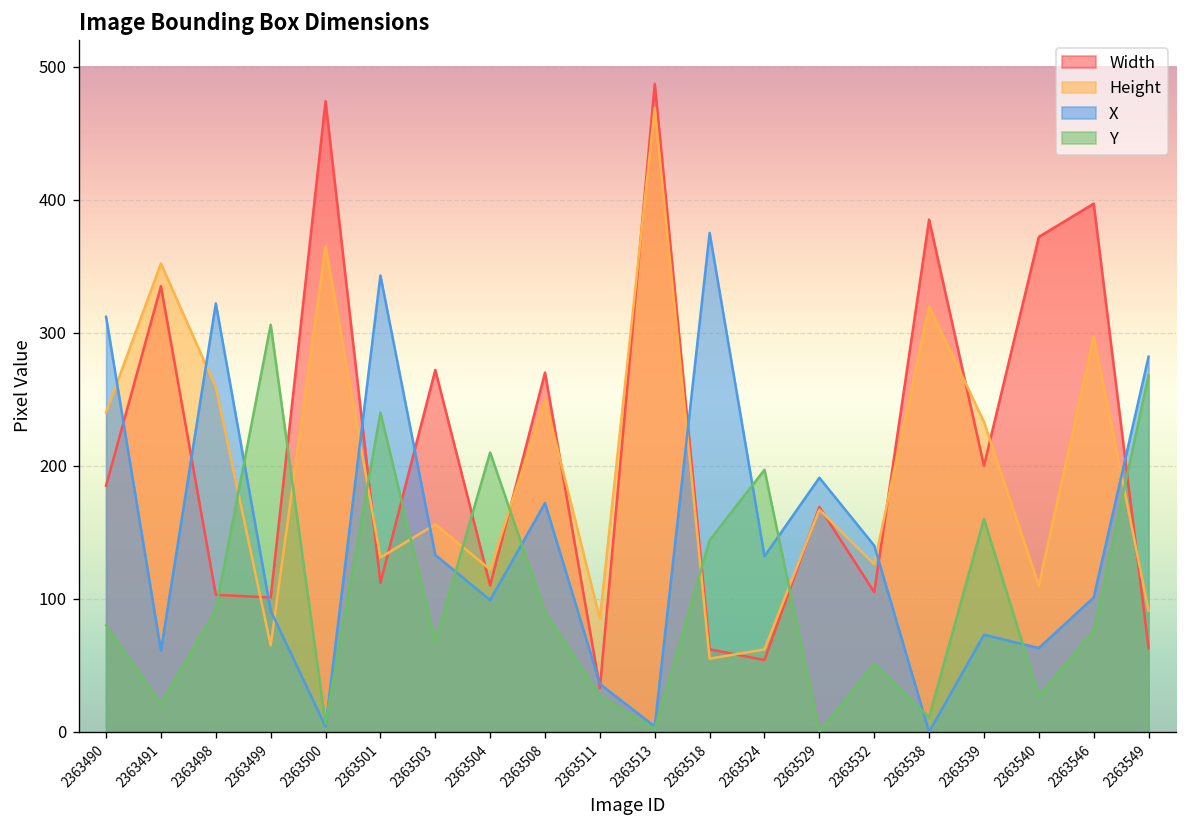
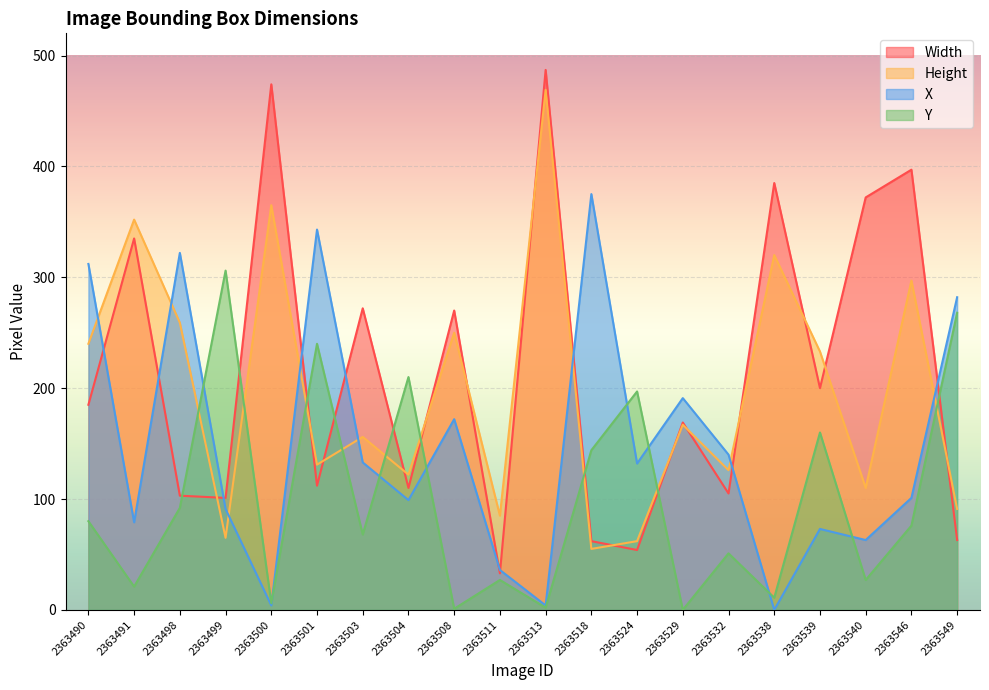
X, 2363491: 61 -> 79
Y, 2363508: 90 -> 1
